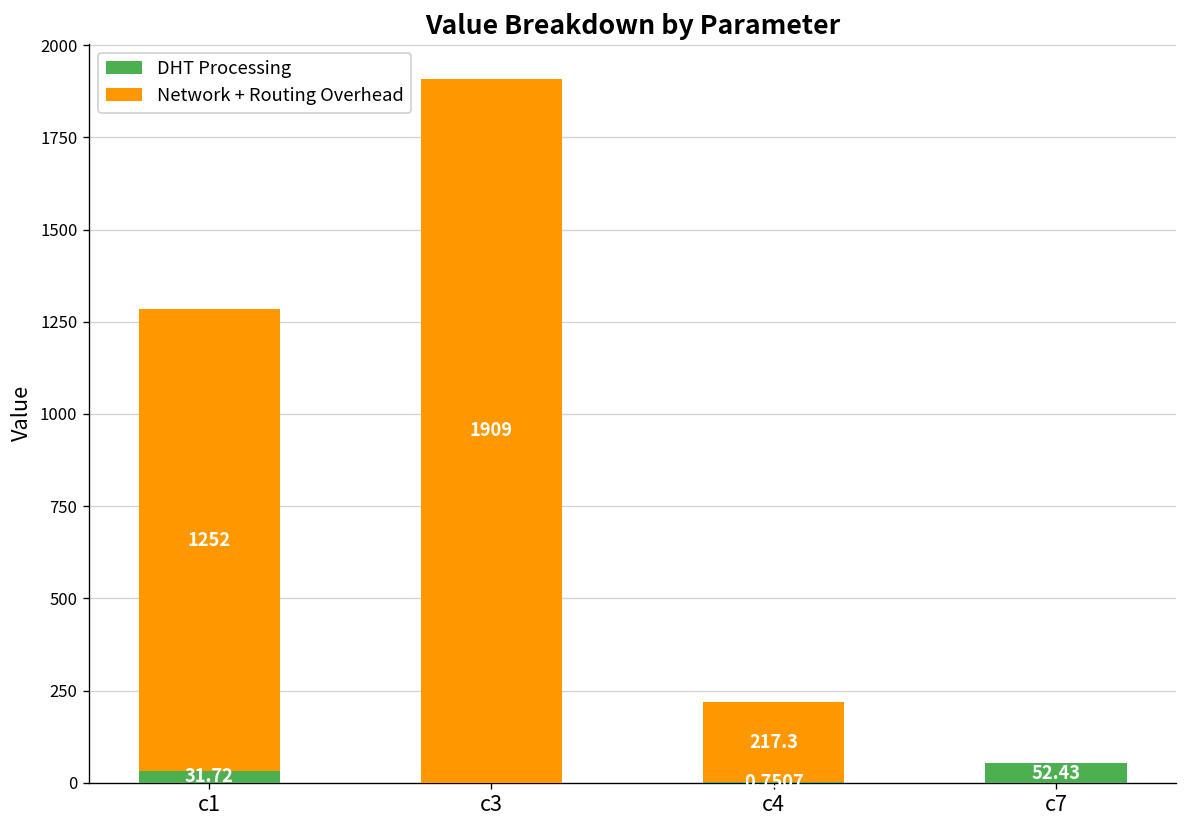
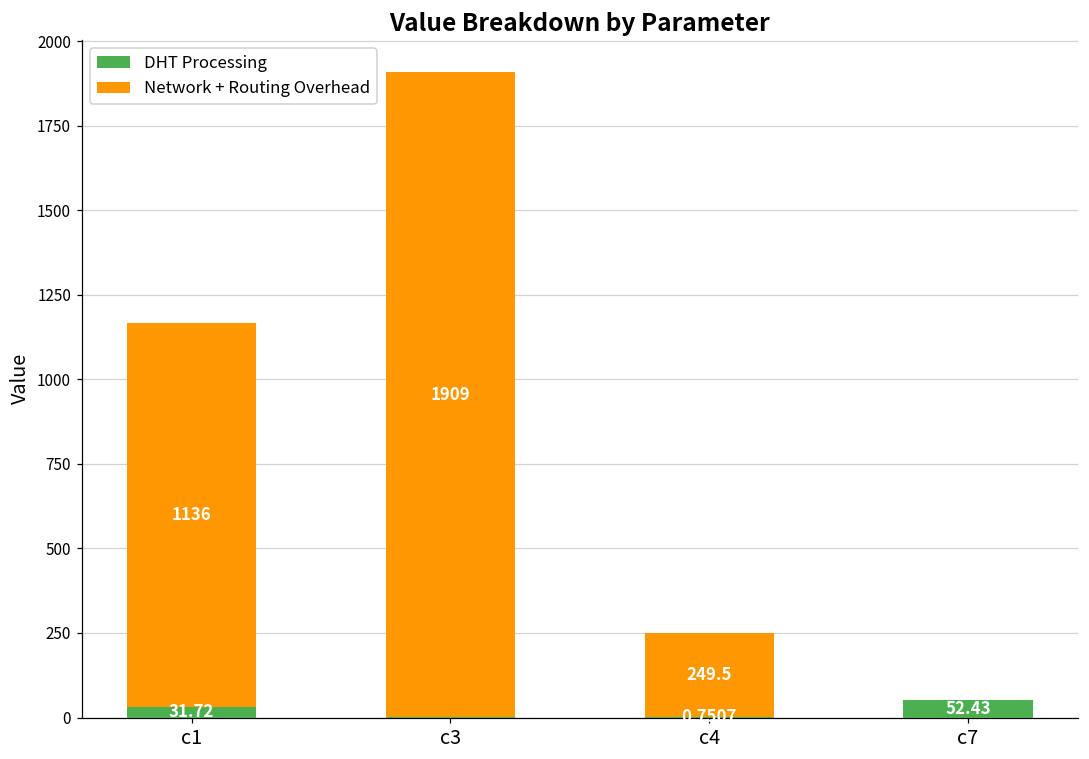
Network + Routing Overhead, c1: 1252 -> 1136
Network + Routing Overhead, c4: 217.3 -> 249.5
